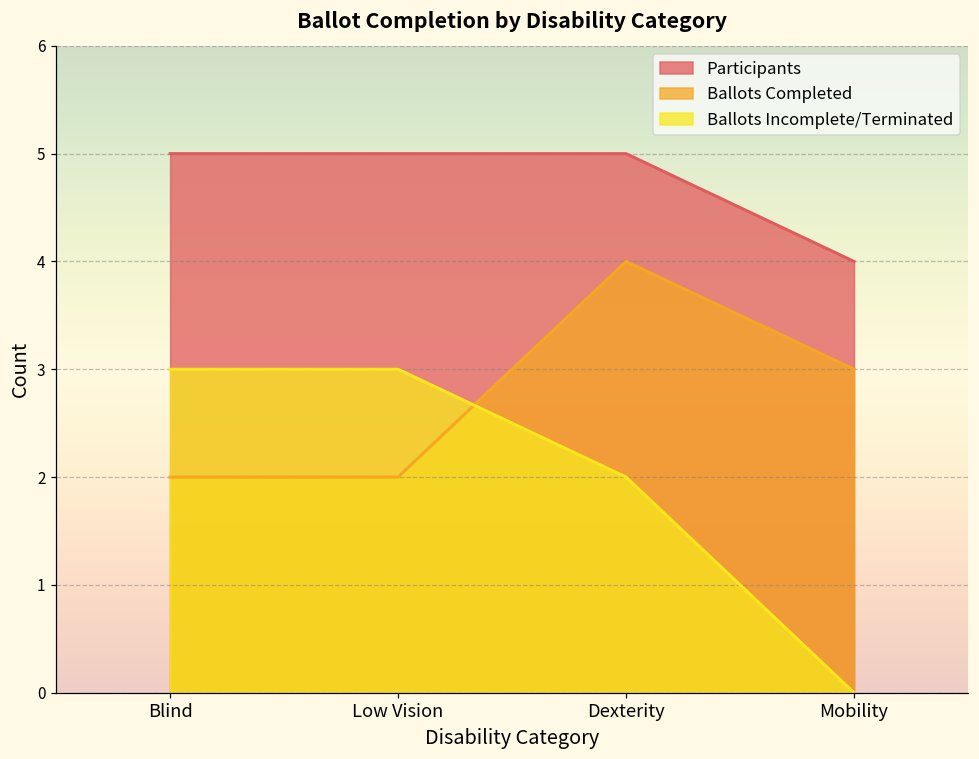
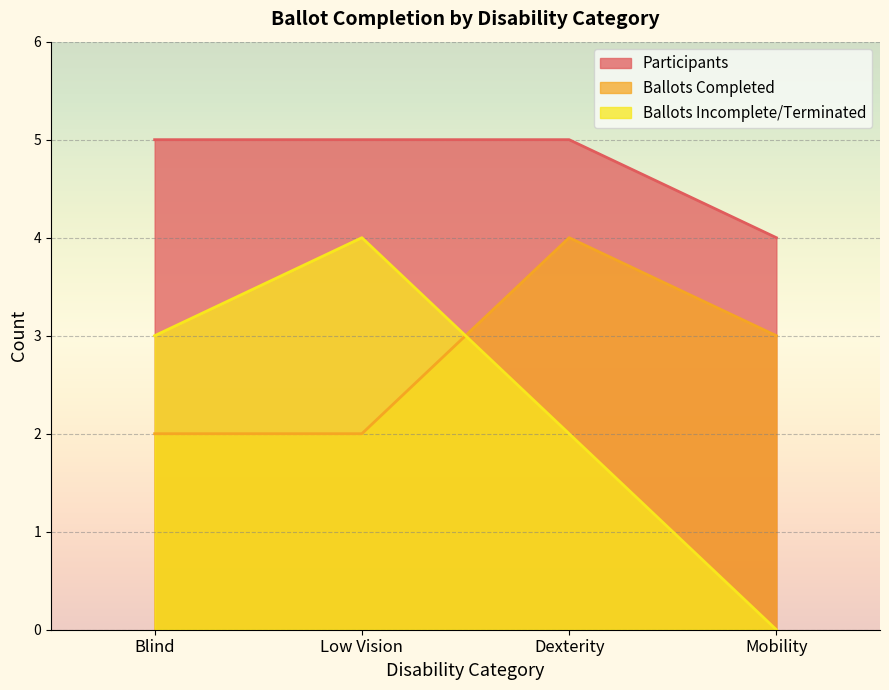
Ballots Incomplete/Terminated, Low Vision: 3 -> 4
